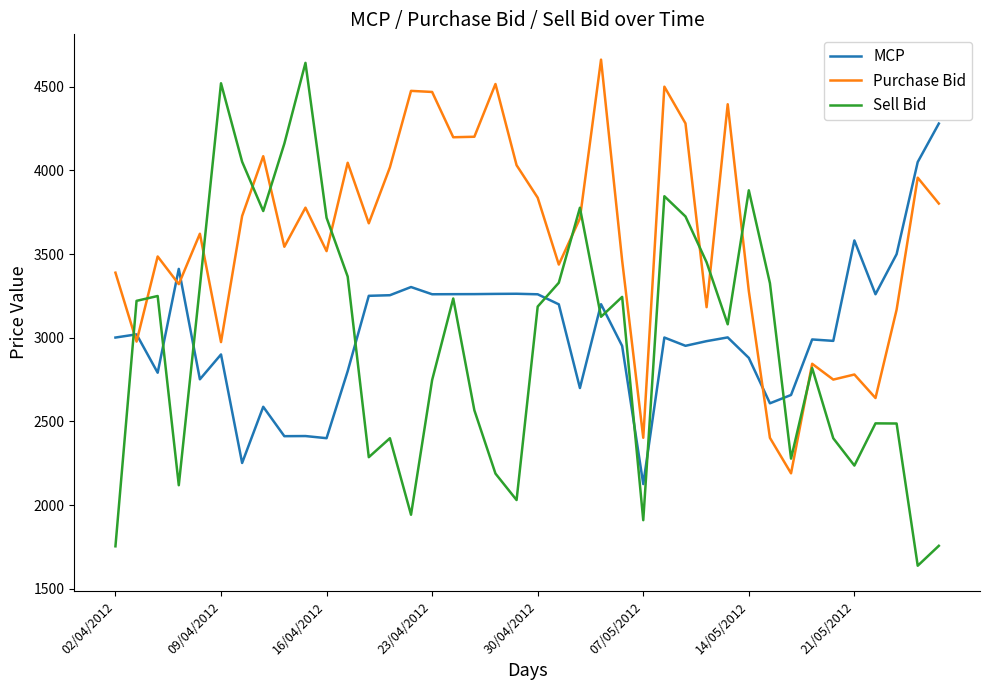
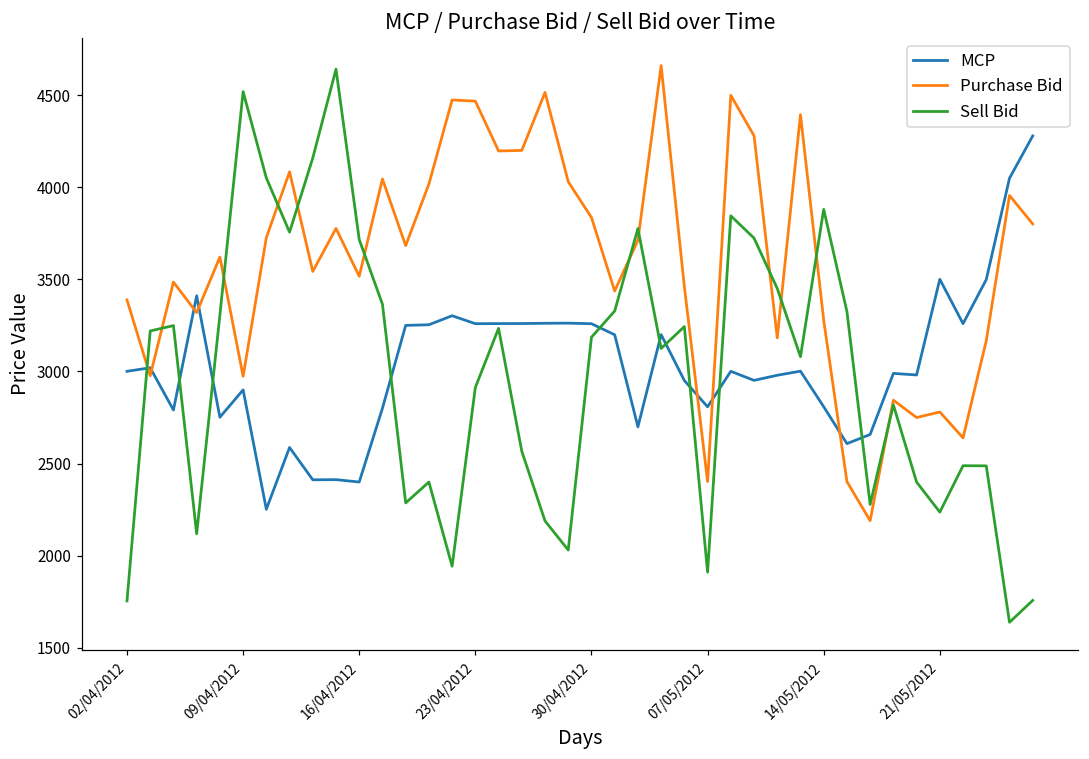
Sell Bid, 23/04/2012: 2750 -> 2910
MCP, 07/05/2012: 2130 -> 2810
MCP, 14/05/2012: 2880 -> 2810
MCP, 21/05/2012: 3580 -> 3500
